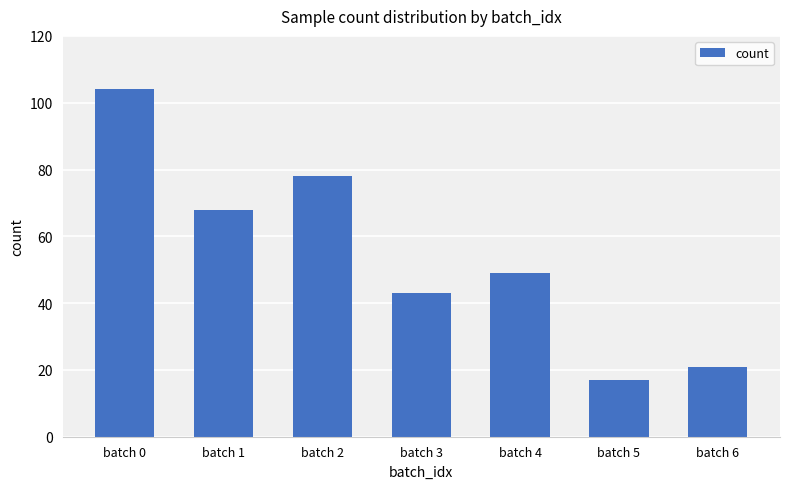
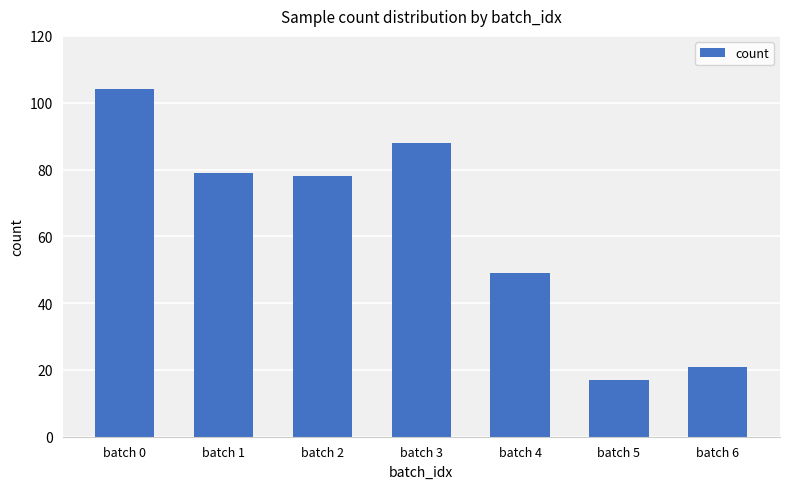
batch 1: 68 -> 79
batch 3: 43 -> 88
